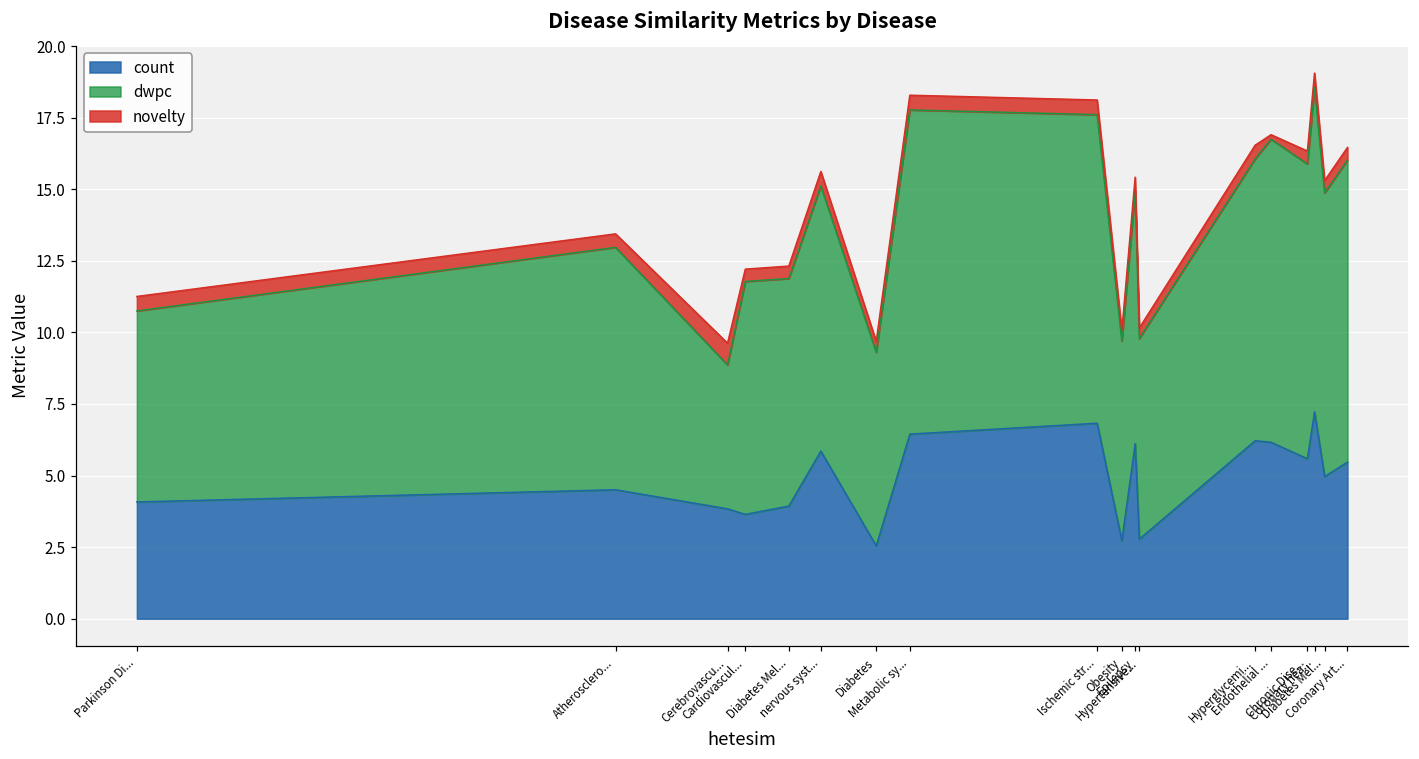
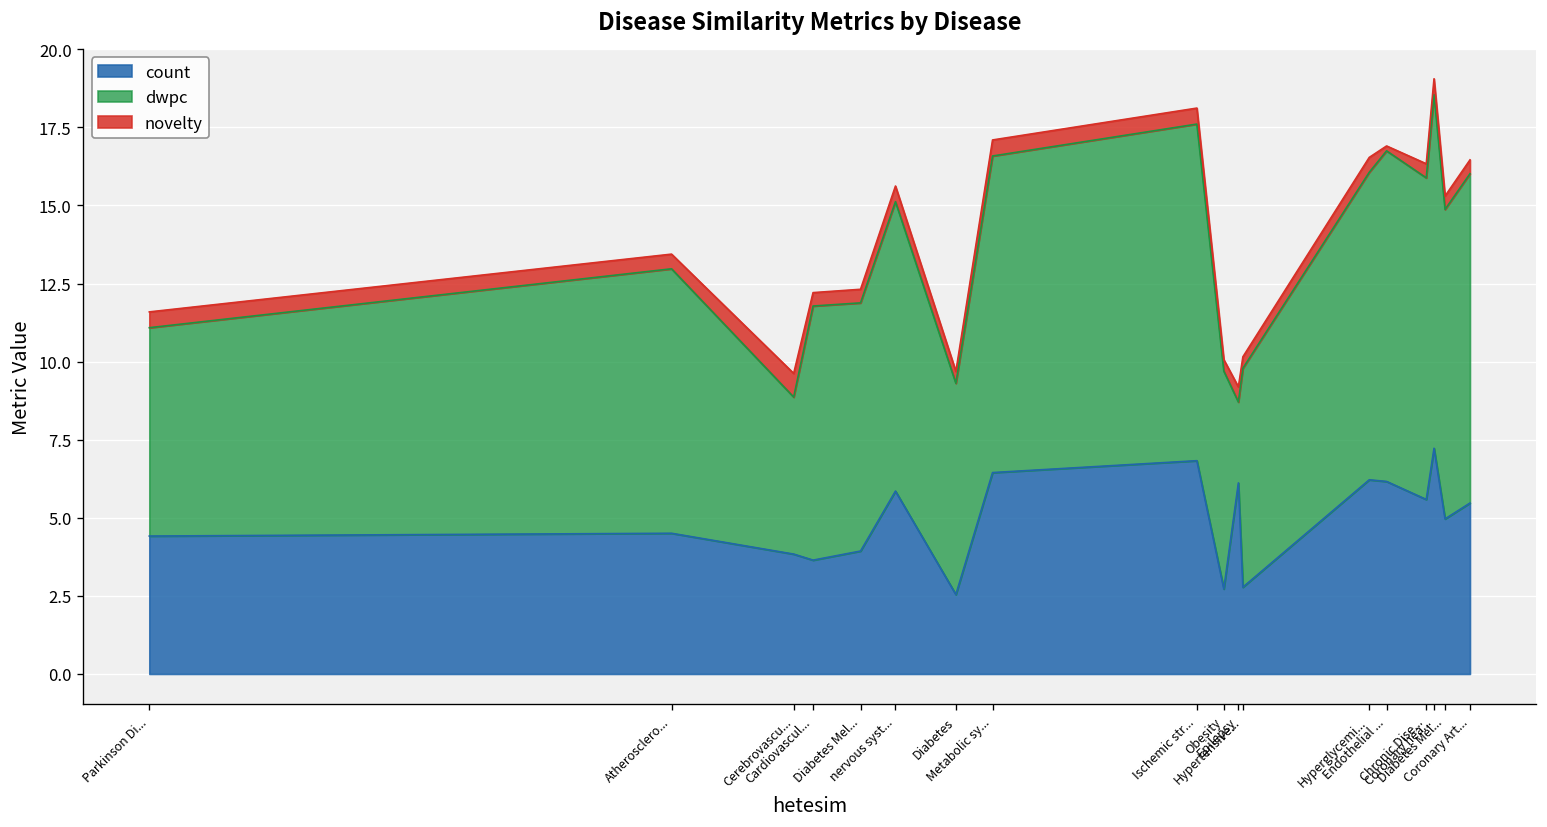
count, Parkinson Di...: 4.1 -> 4.4
dwpc, Metabolic sy...: 11.3 -> 10.1
dwpc, Epilepsy: 8.8 -> 2.6
